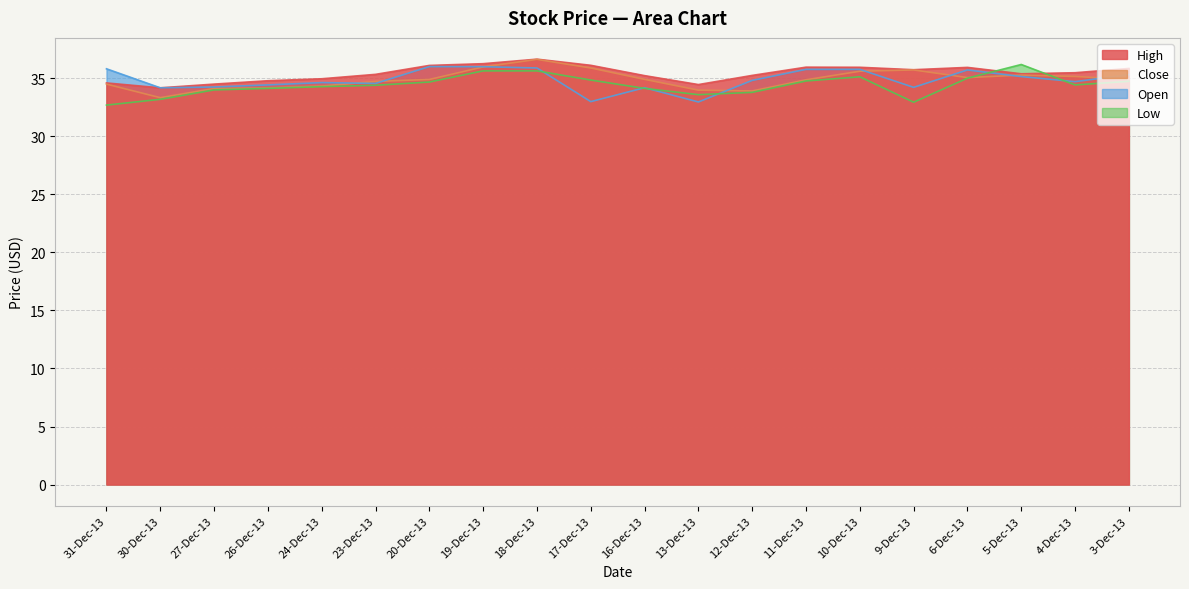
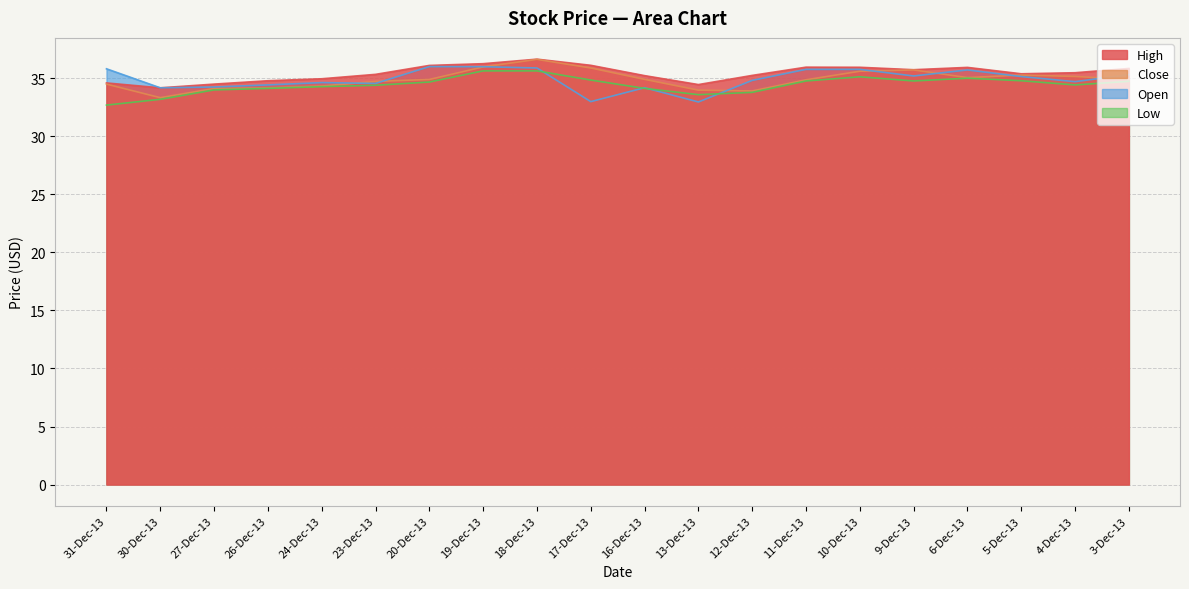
Open, 9-Dec-13: 34.2 -> 35.2
Low, 9-Dec-13: 33.0 -> 34.8
Low, 5-Dec-13: 36.2 -> 34.8
